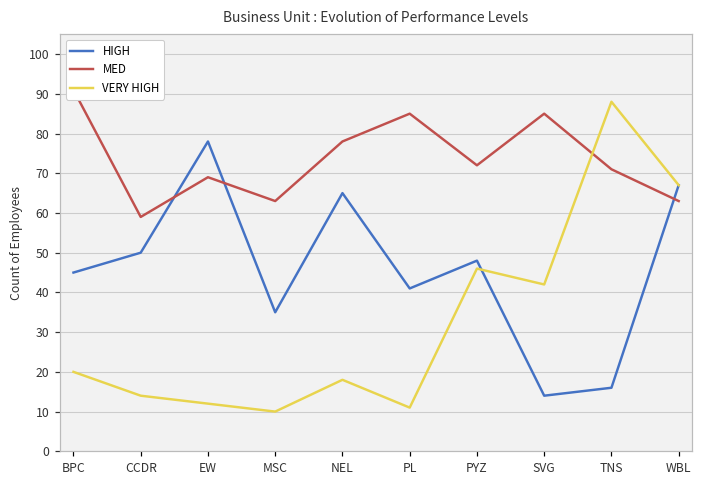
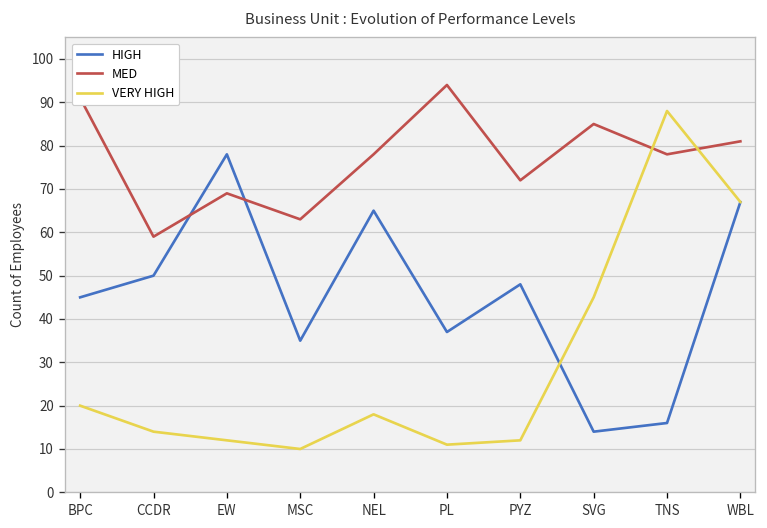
HIGH, PL: 41 -> 37
MED, PL: 85 -> 94
VERY HIGH, PYZ: 46 -> 12
VERY HIGH, SVG: 42 -> 45
MED, TNS: 71 -> 78
MED, WBL: 63 -> 81
